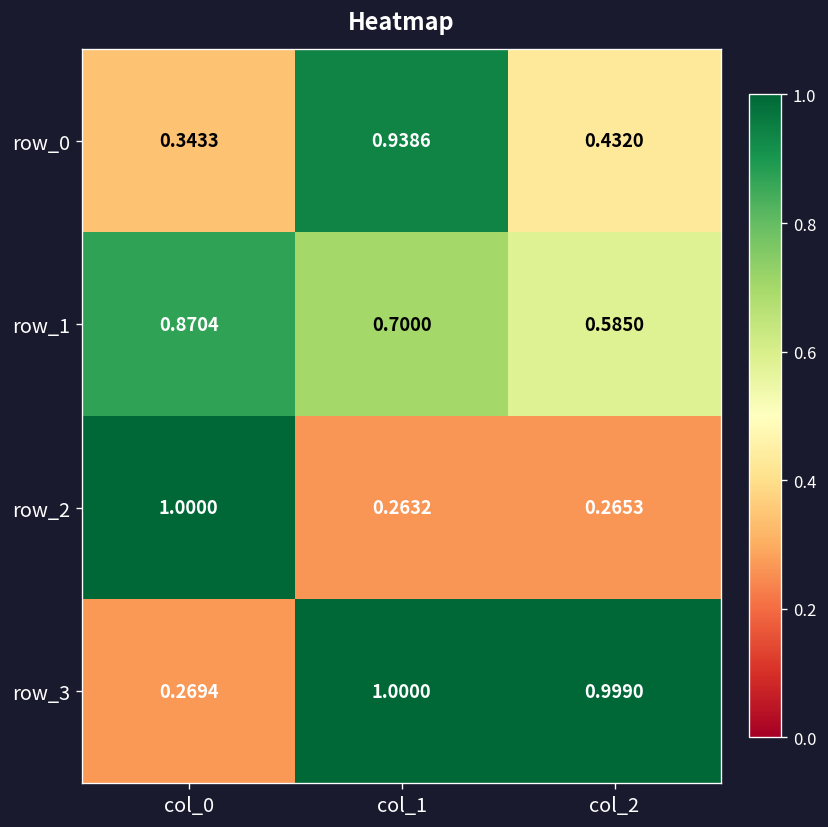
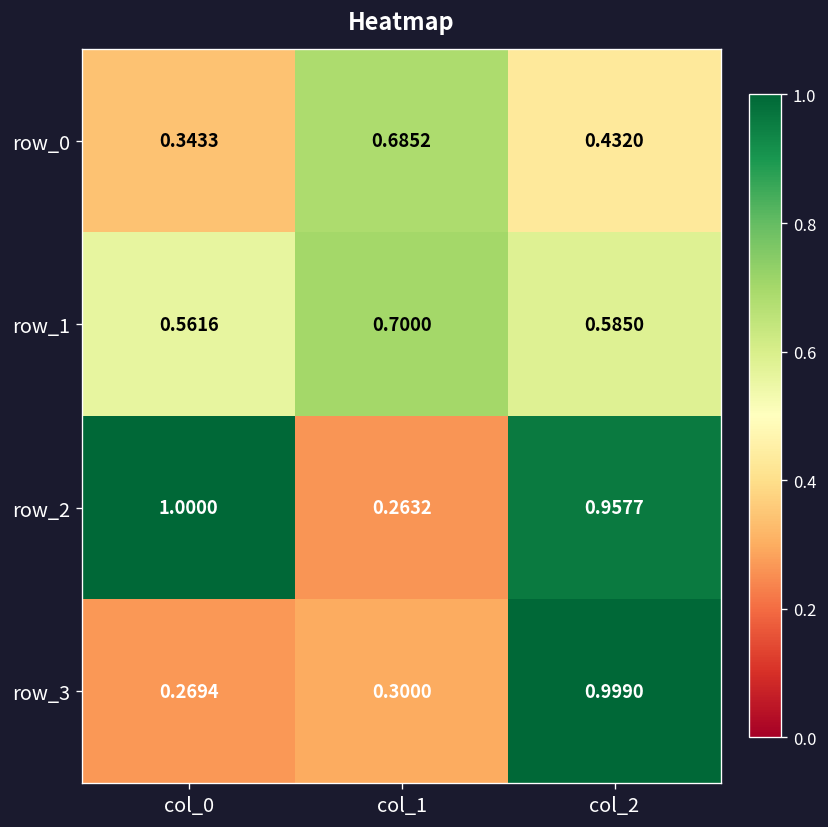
row_0, col_1: 0.9386 -> 0.6852
row_1, col_0: 0.8704 -> 0.5616
row_2, col_2: 0.2653 -> 0.9577
row_3, col_1: 1.0000 -> 0.3000
